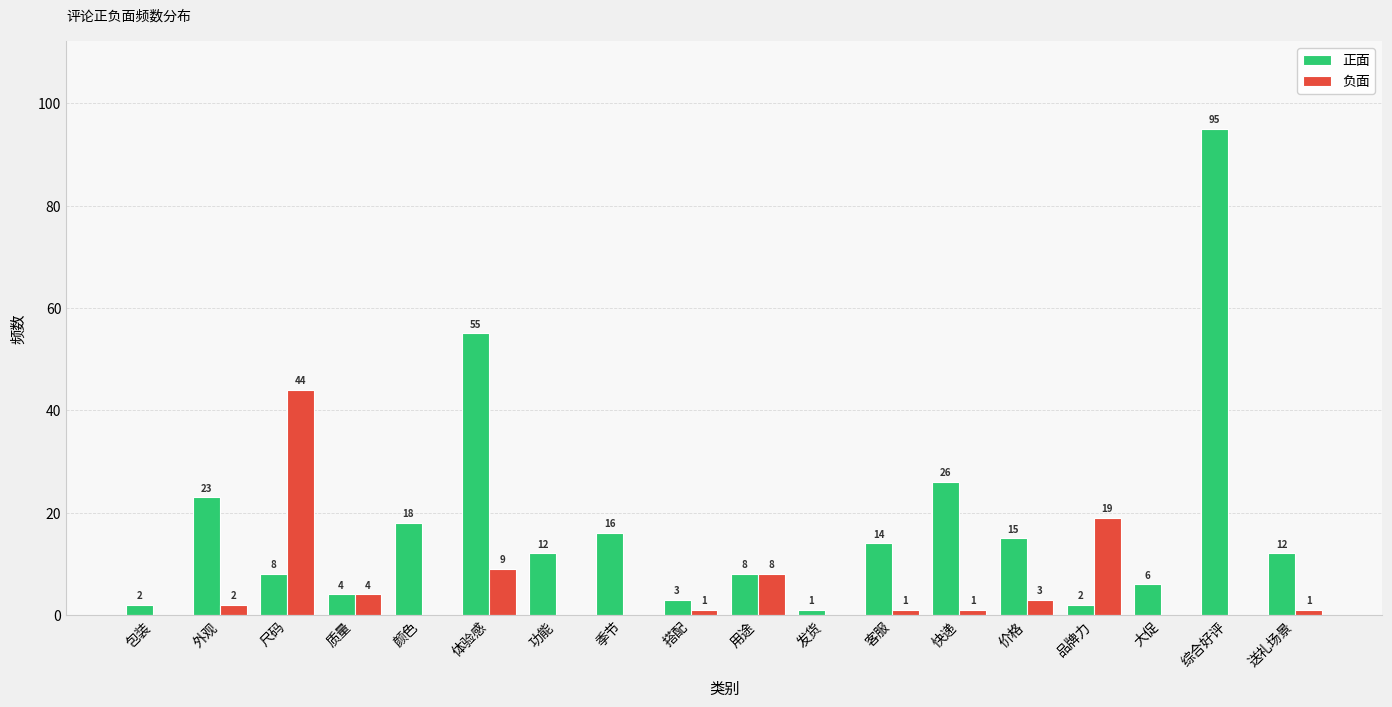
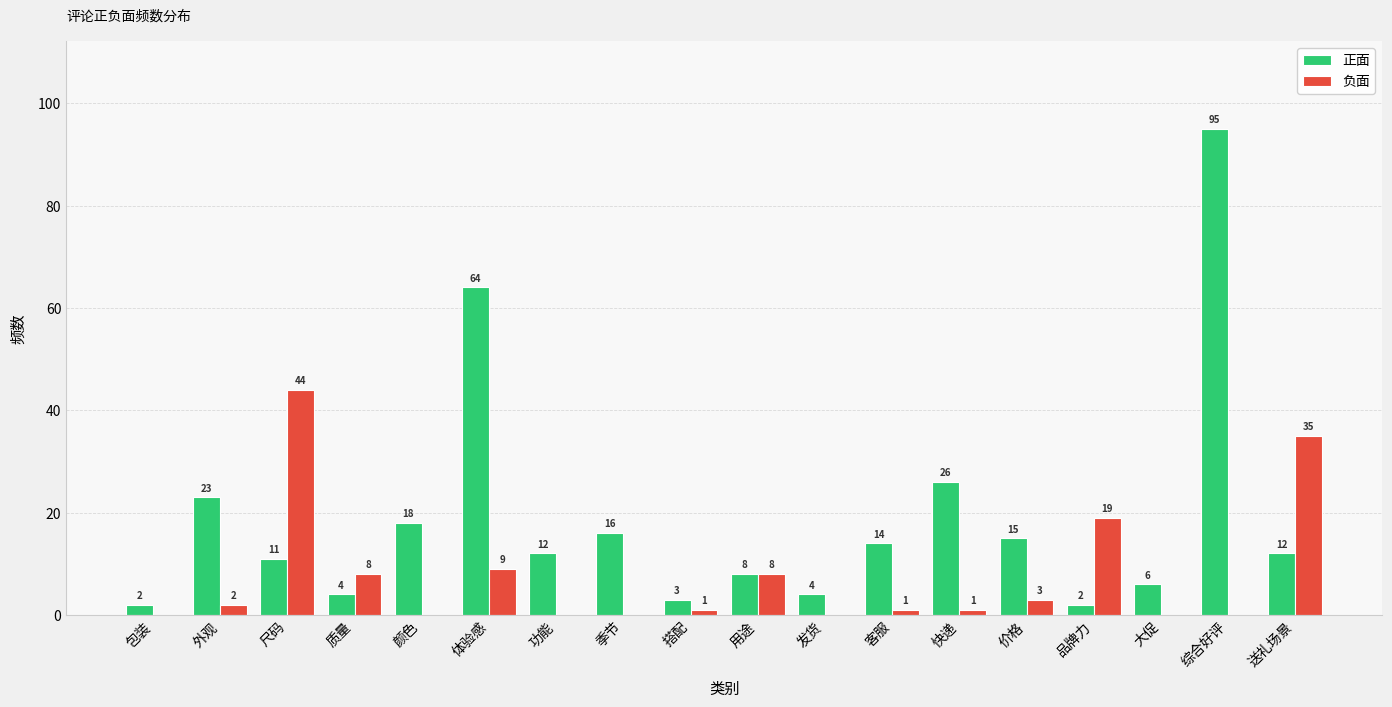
正面, 尺码: 8 -> 11
负面, 质量: 4 -> 8
正面, 体验感: 55 -> 64
正面, 发货: 1 -> 4
负面, 送礼场景: 1 -> 35
